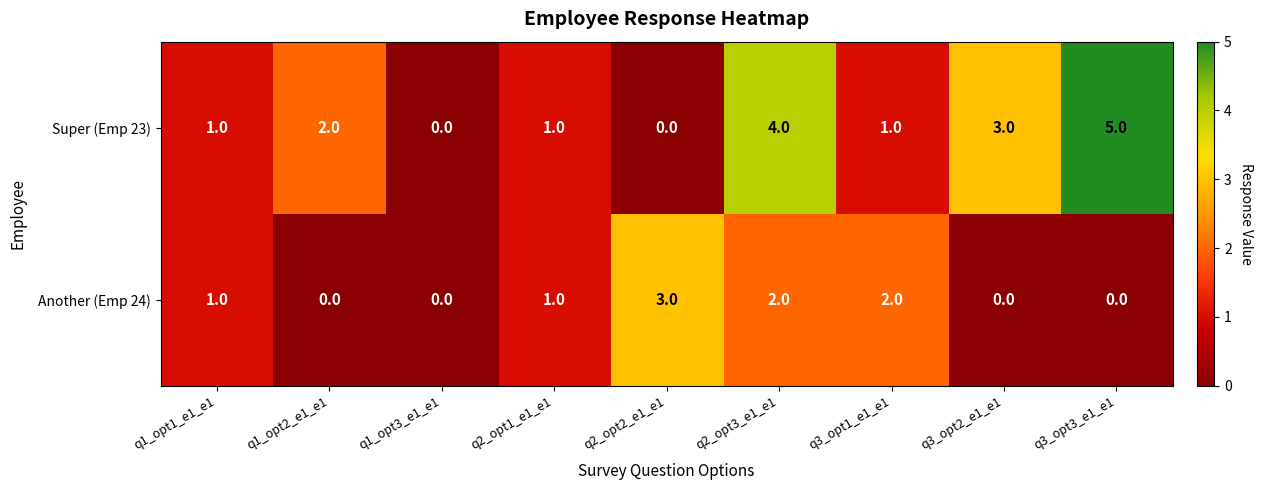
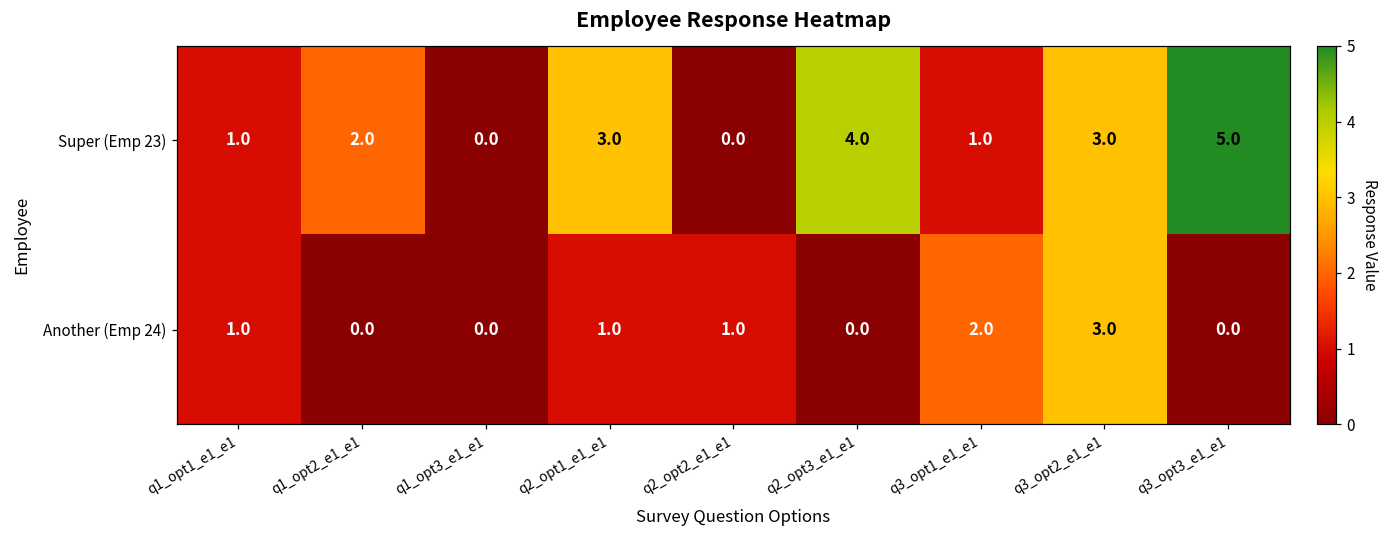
Super (Emp 23), q2_opt1_e1_e1: 1.0 -> 3.0
Another (Emp 24), q2_opt2_e1_e1: 3.0 -> 1.0
Another (Emp 24), q2_opt3_e1_e1: 2.0 -> 0.0
Another (Emp 24), q3_opt2_e1_e1: 0.0 -> 3.0
